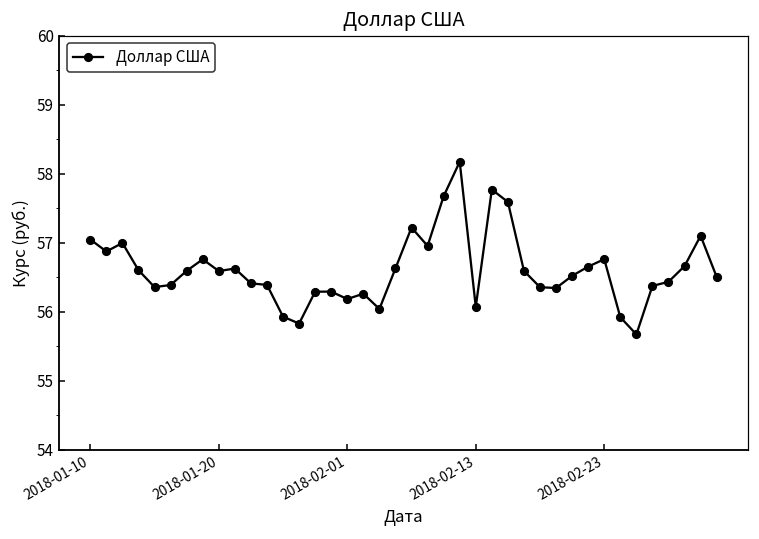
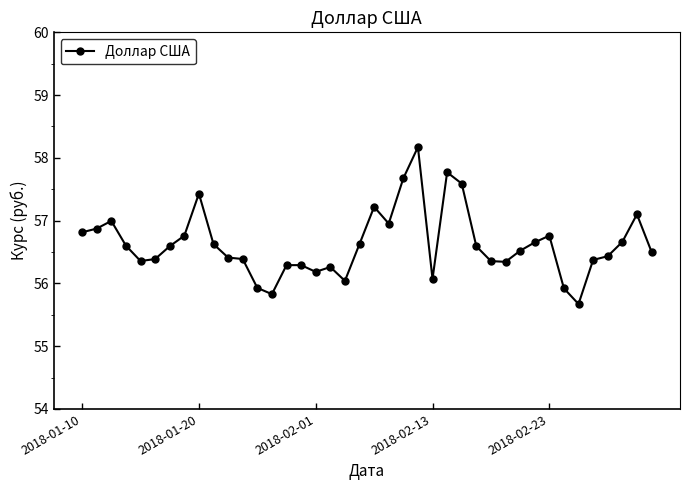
2018-01-10: 57.0 -> 56.8
2018-01-20: 56.6 -> 57.4
